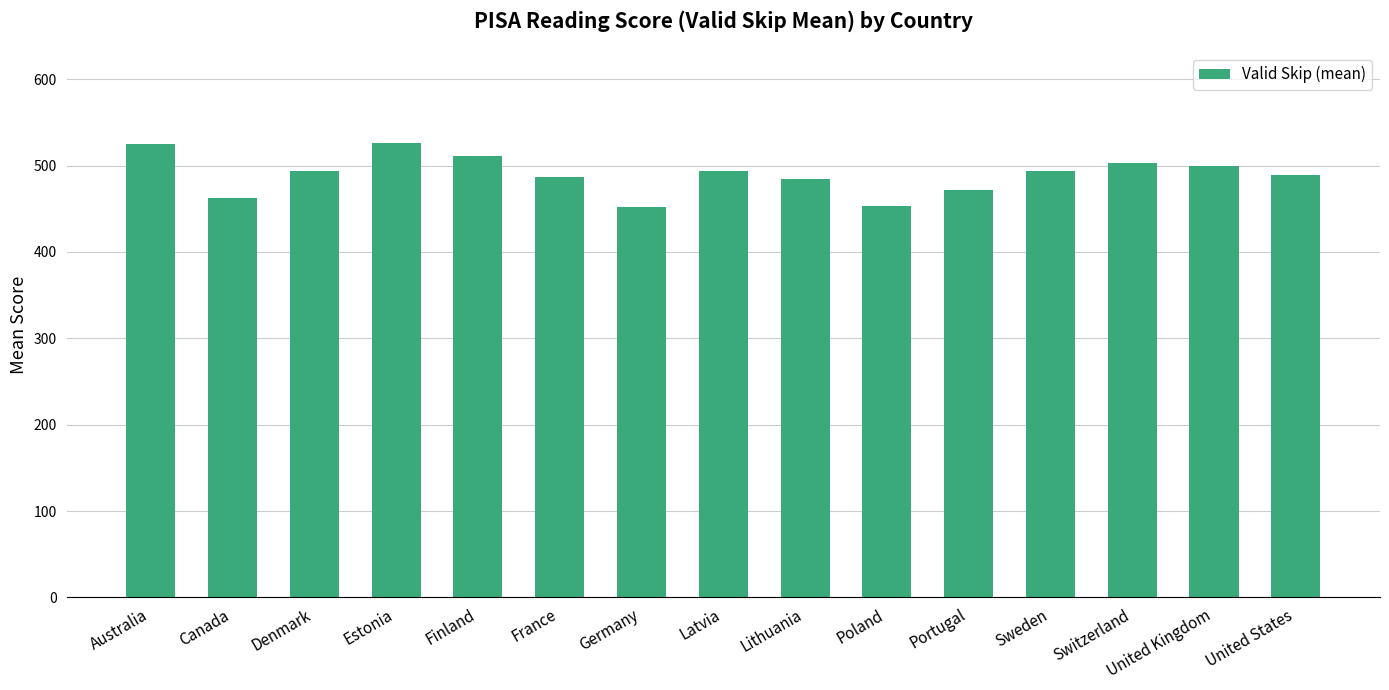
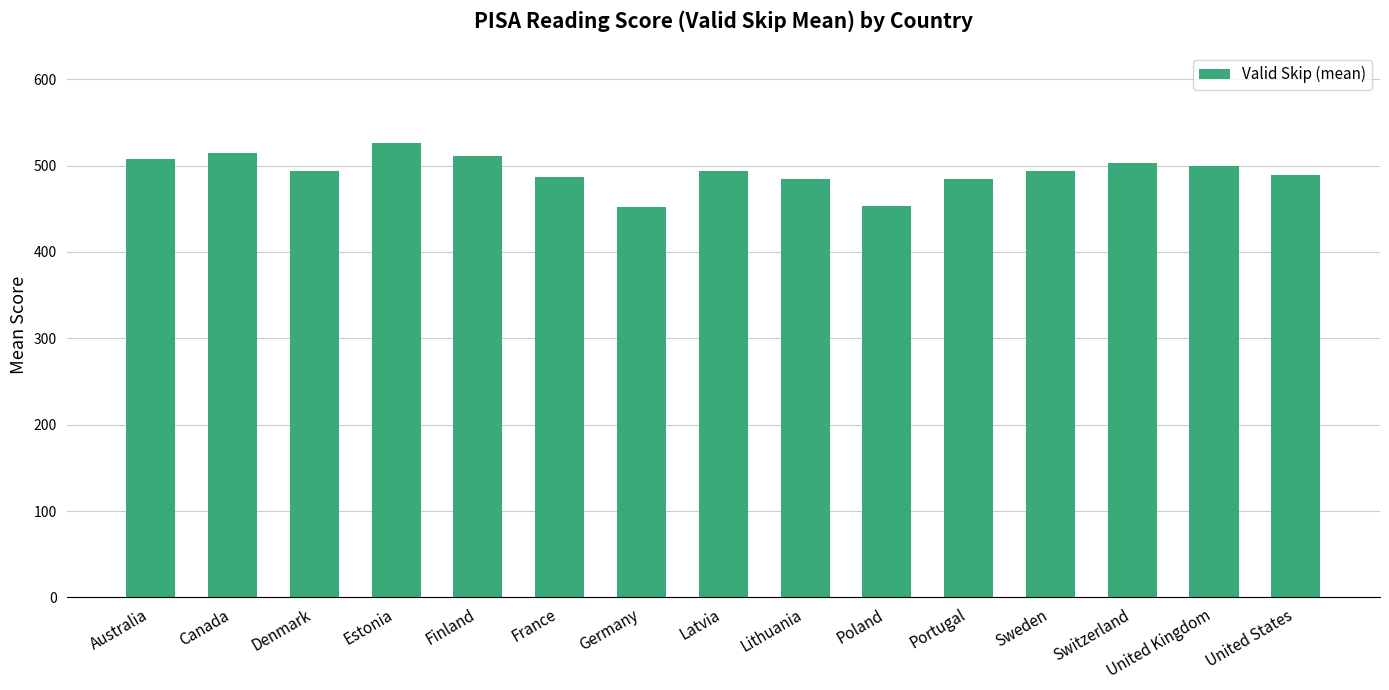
Australia: 520 -> 510
Canada: 460 -> 520
Portugal: 470 -> 480
